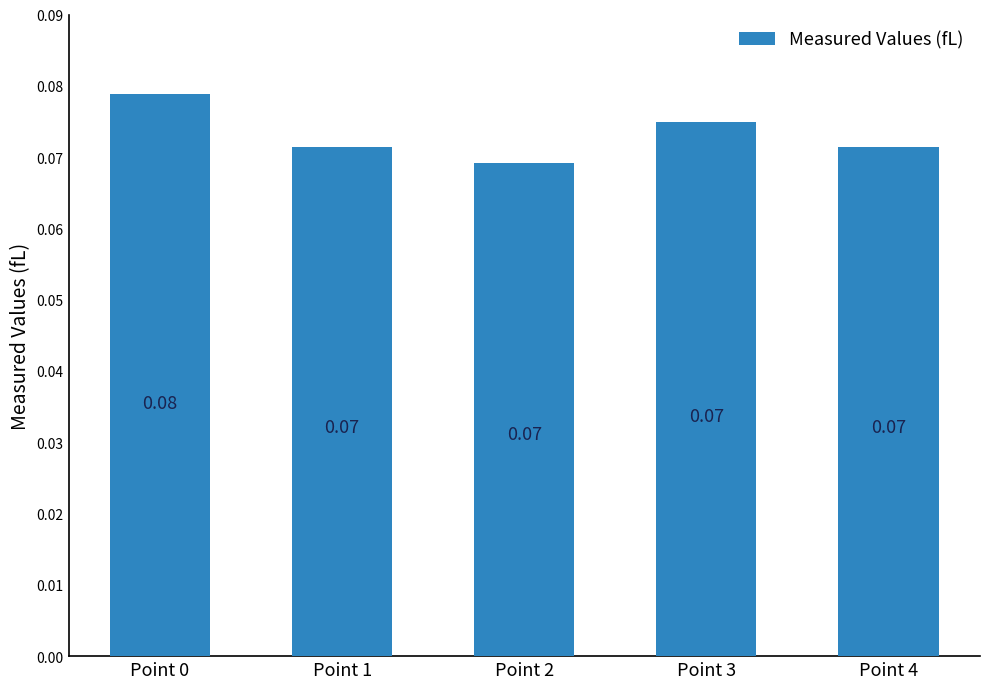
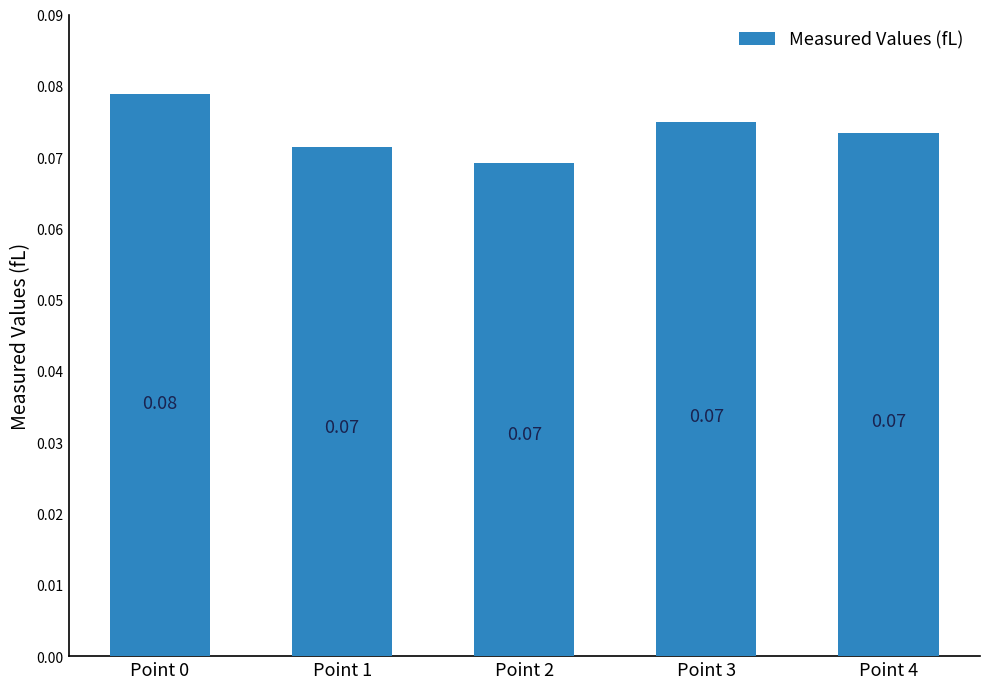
Point 4: 0.071 -> 0.073
